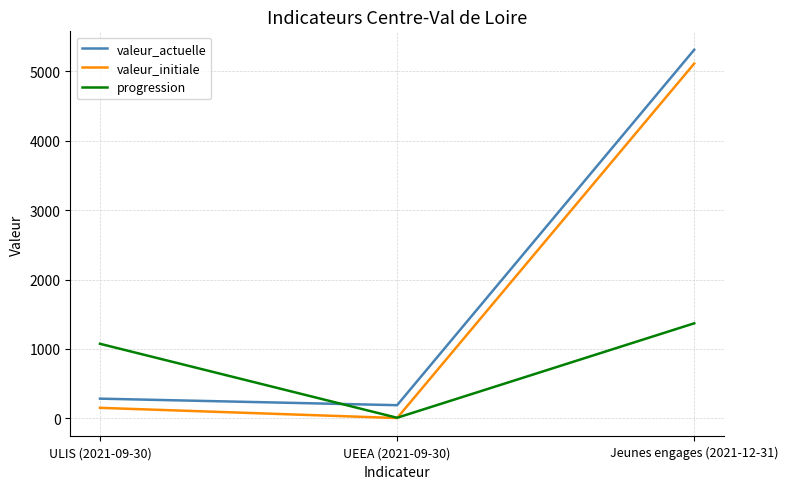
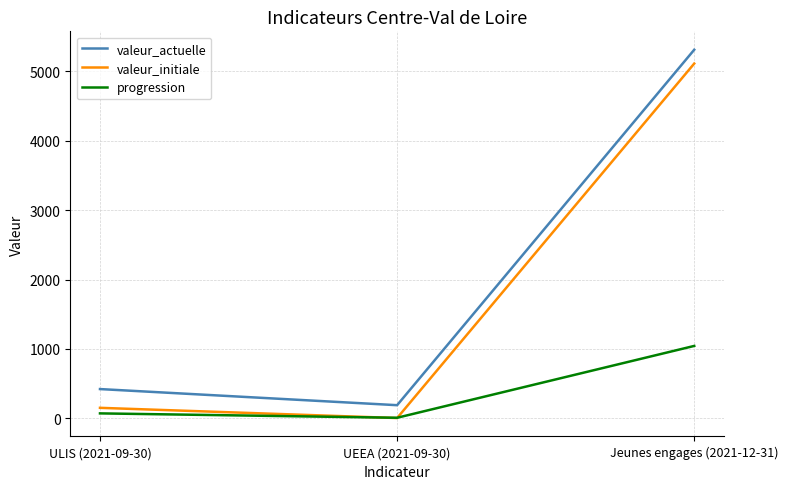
valeur_actuelle, ULIS (2021-09-30): 300 -> 400
progression, ULIS (2021-09-30): 1100 -> 100
progression, Jeunes engages (2021-12-31): 1400 -> 1000
